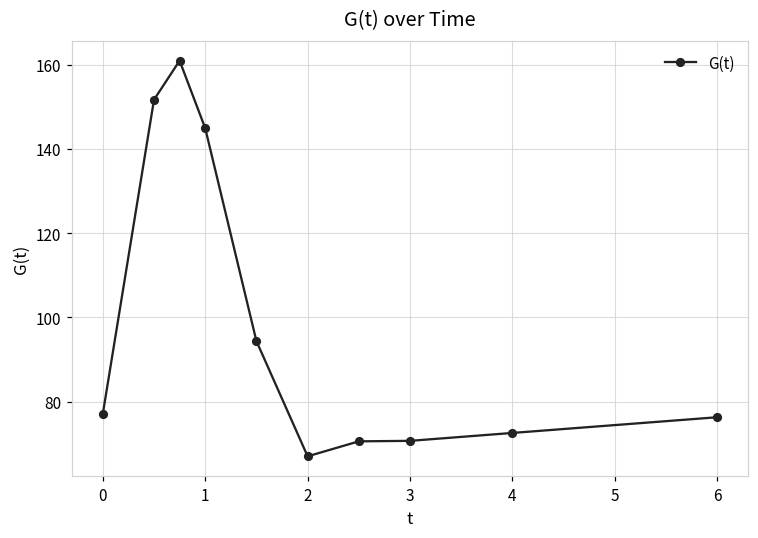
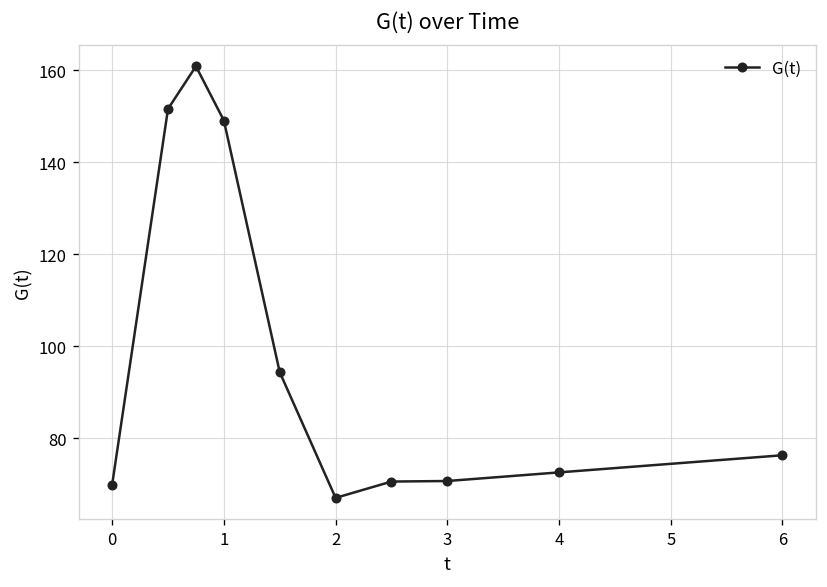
0: 77 -> 70
1: 145 -> 149
